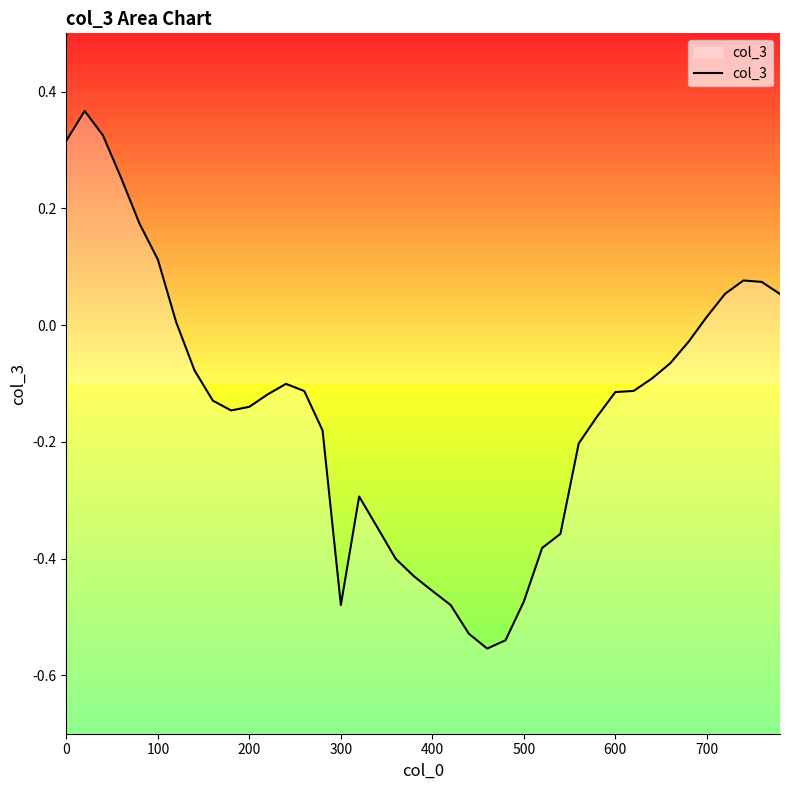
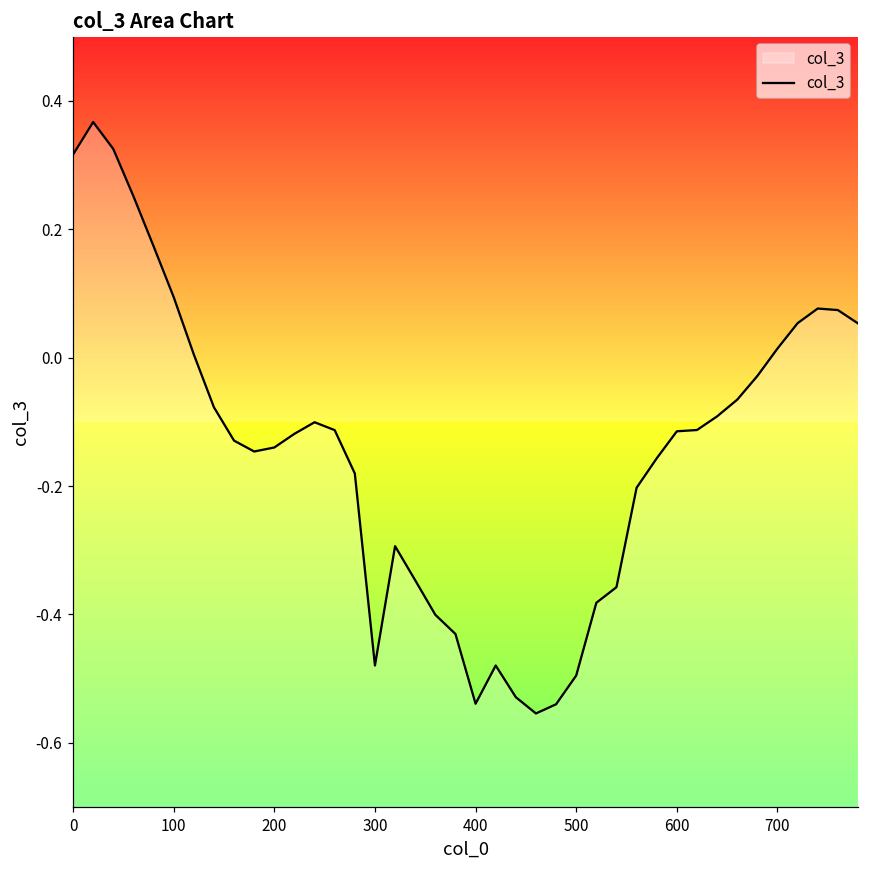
100: 0.11 -> 0.09
400: -0.46 -> -0.54
500: -0.47 -> -0.50
